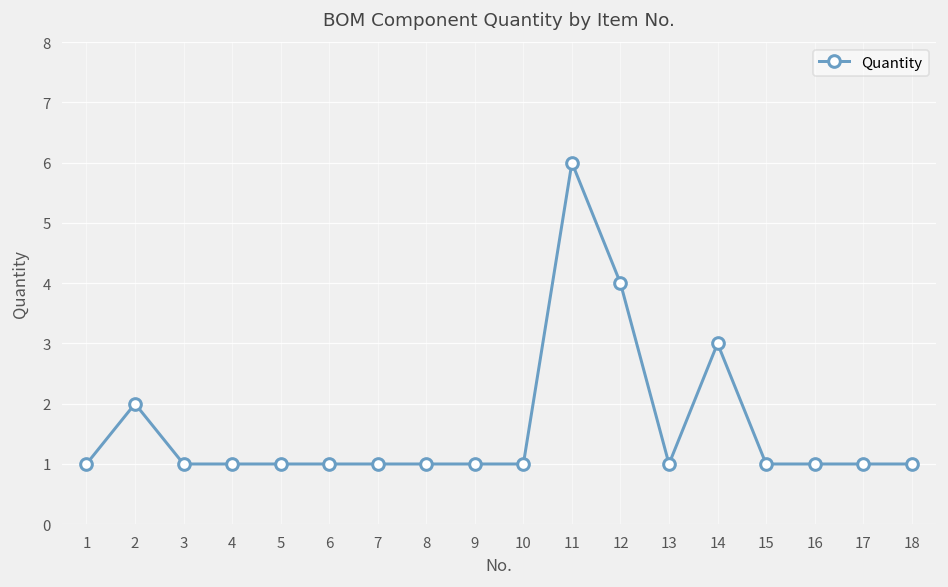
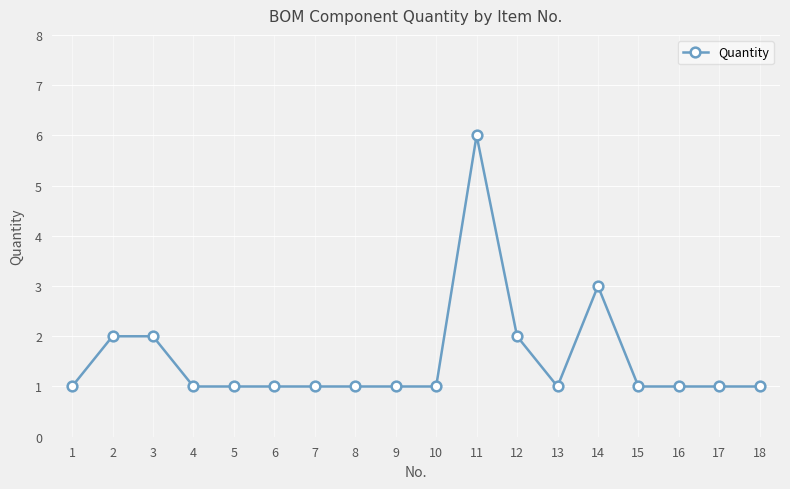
3: 1 -> 2
12: 4 -> 2
